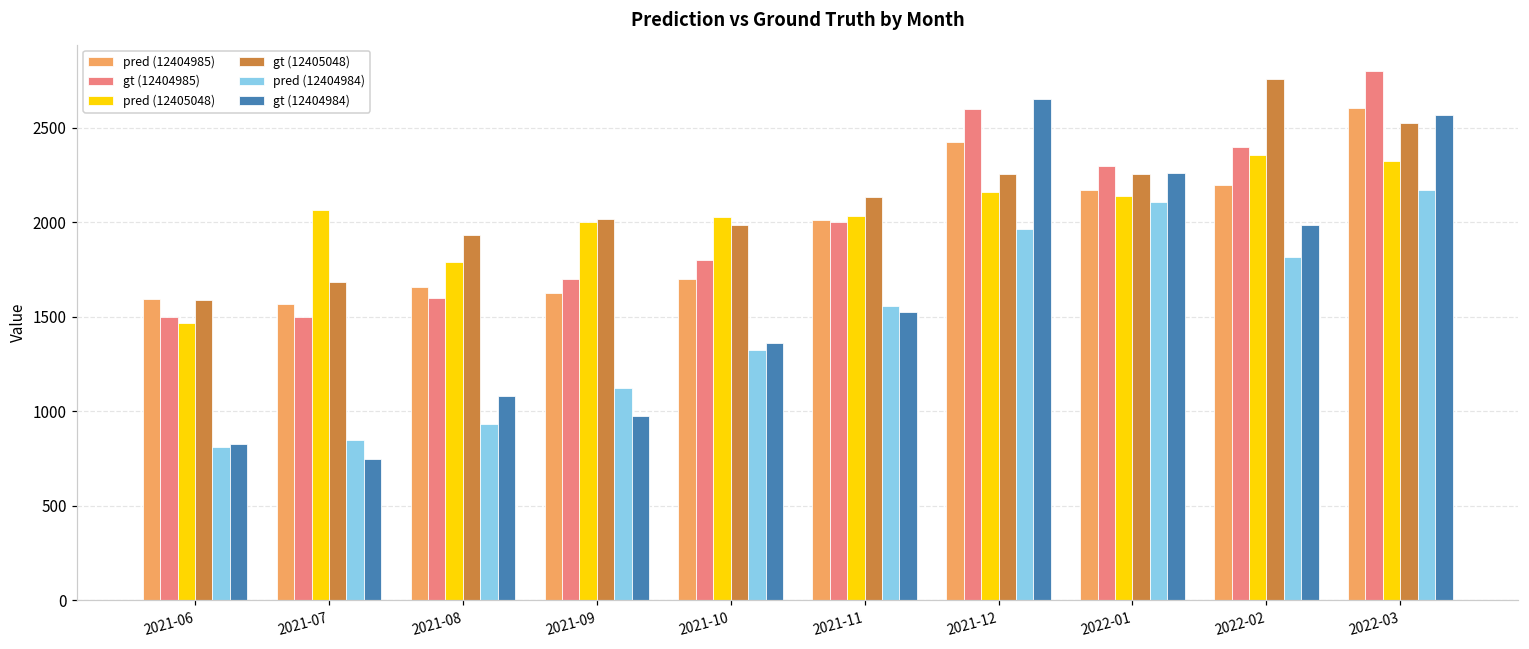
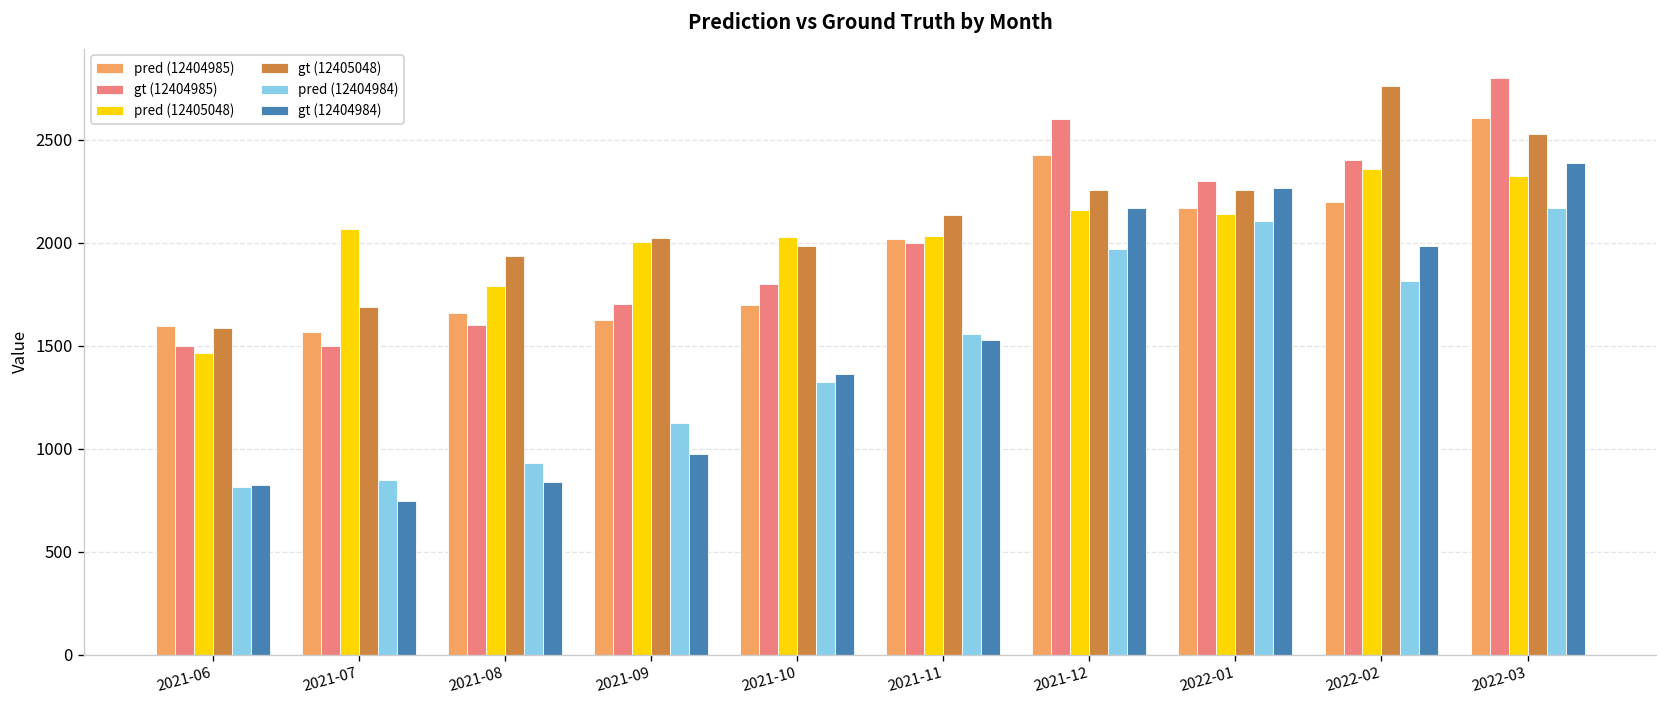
gt (12404984), 2021-08: 1080 -> 840
gt (12404984), 2021-12: 2650 -> 2170
gt (12404984), 2022-03: 2570 -> 2390
